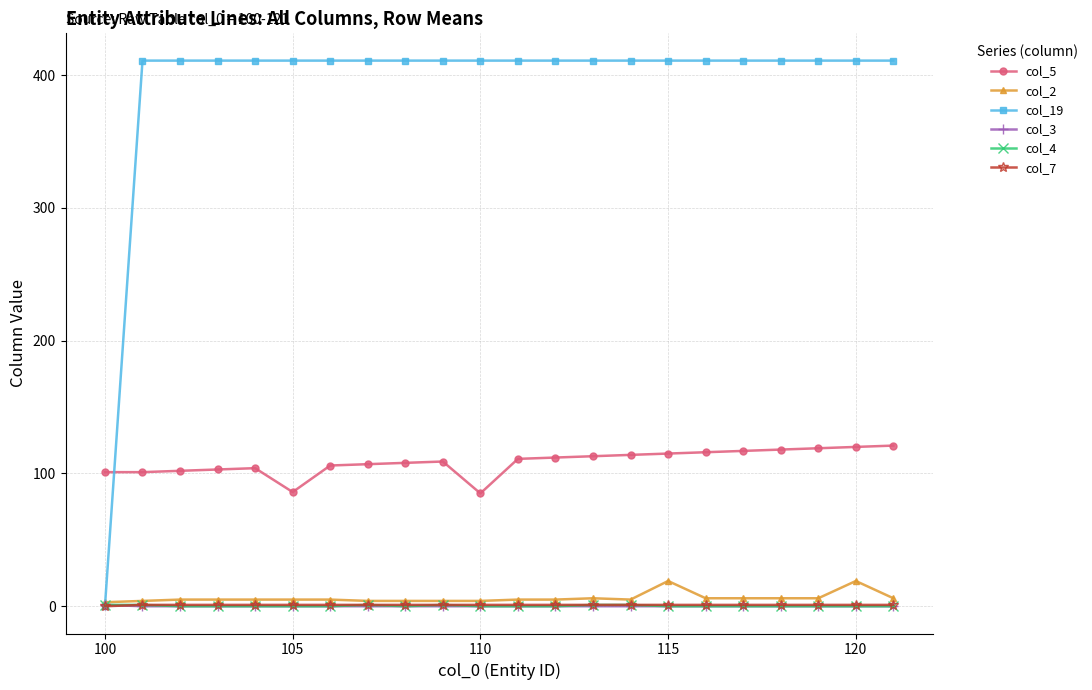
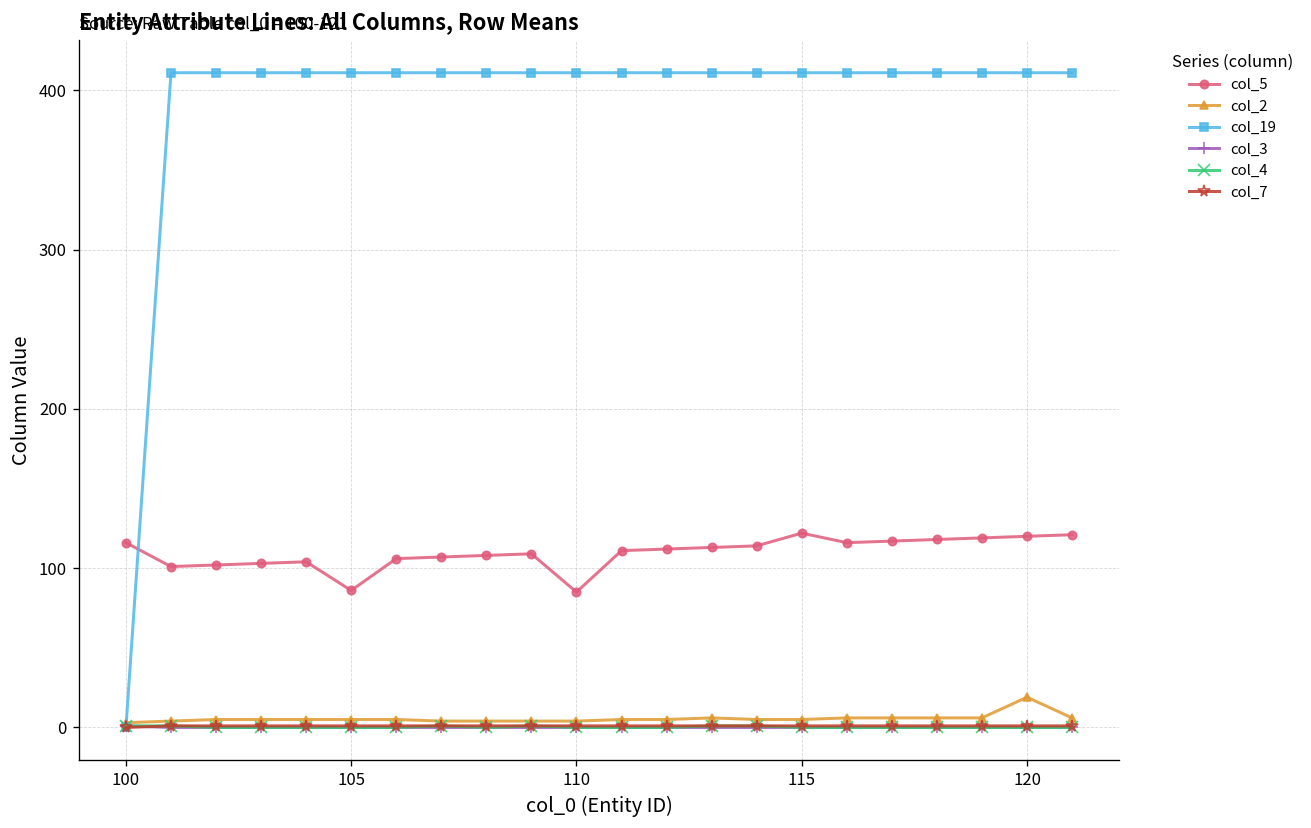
col_5, 100: 101 -> 116
col_5, 115: 115 -> 122
col_2, 115: 19 -> 5
